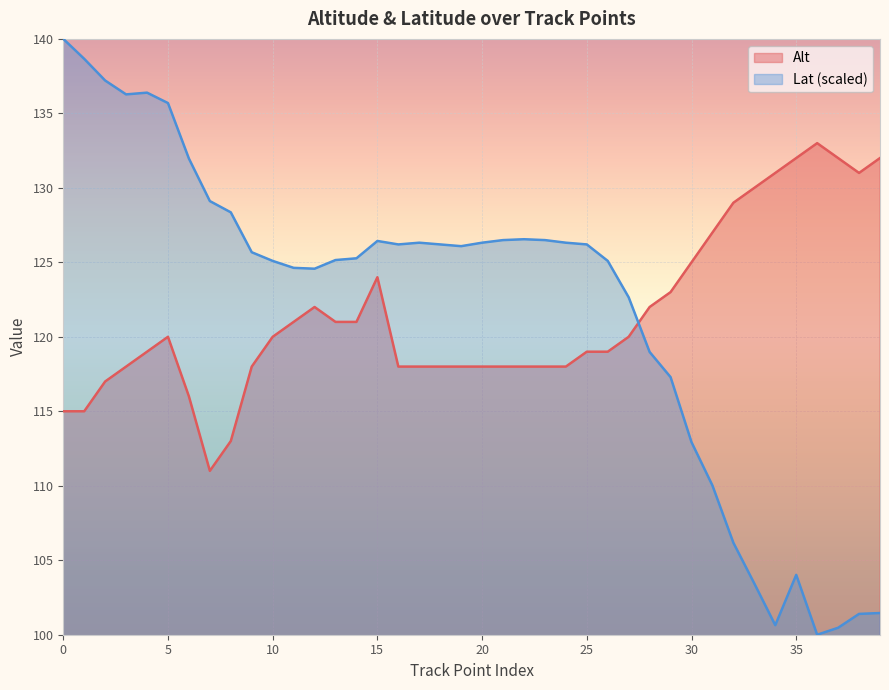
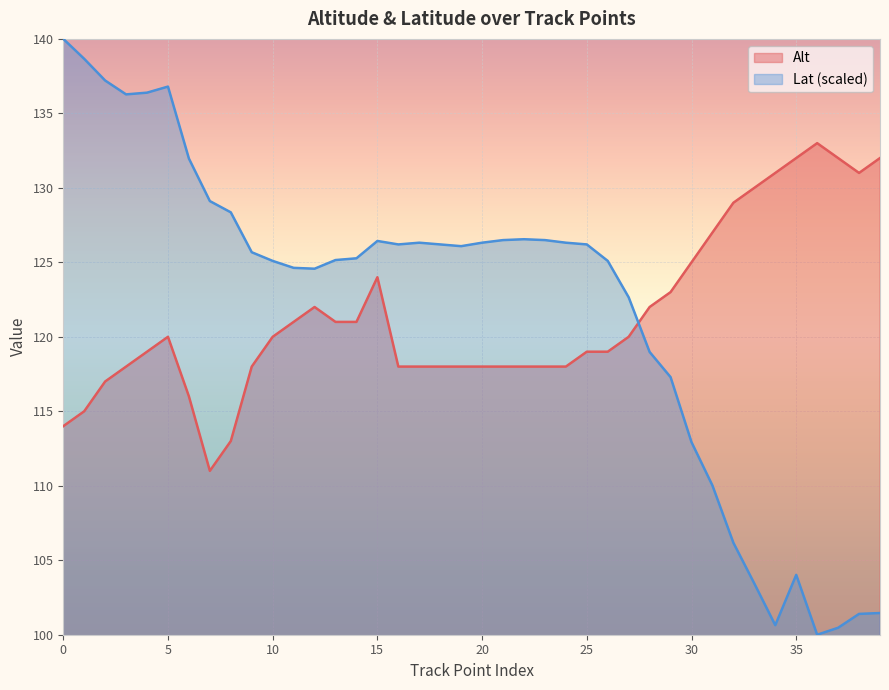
Alt, 0: 115 -> 114
Lat (scaled), 5: 135.7 -> 136.8
